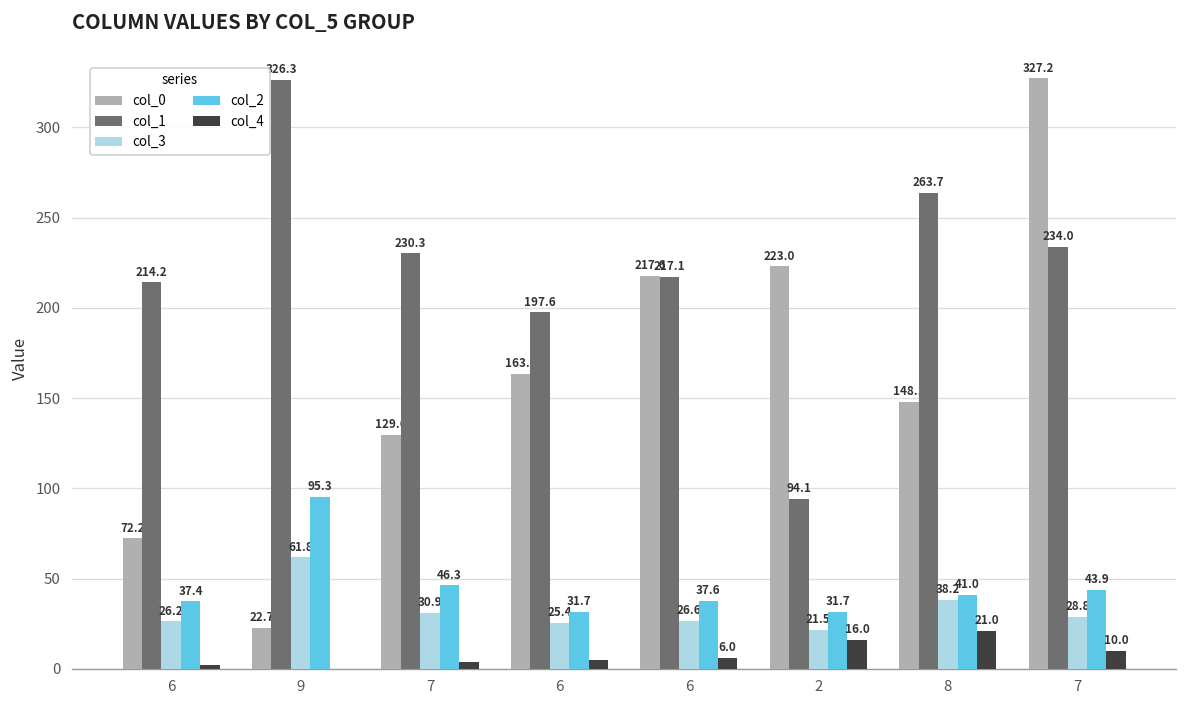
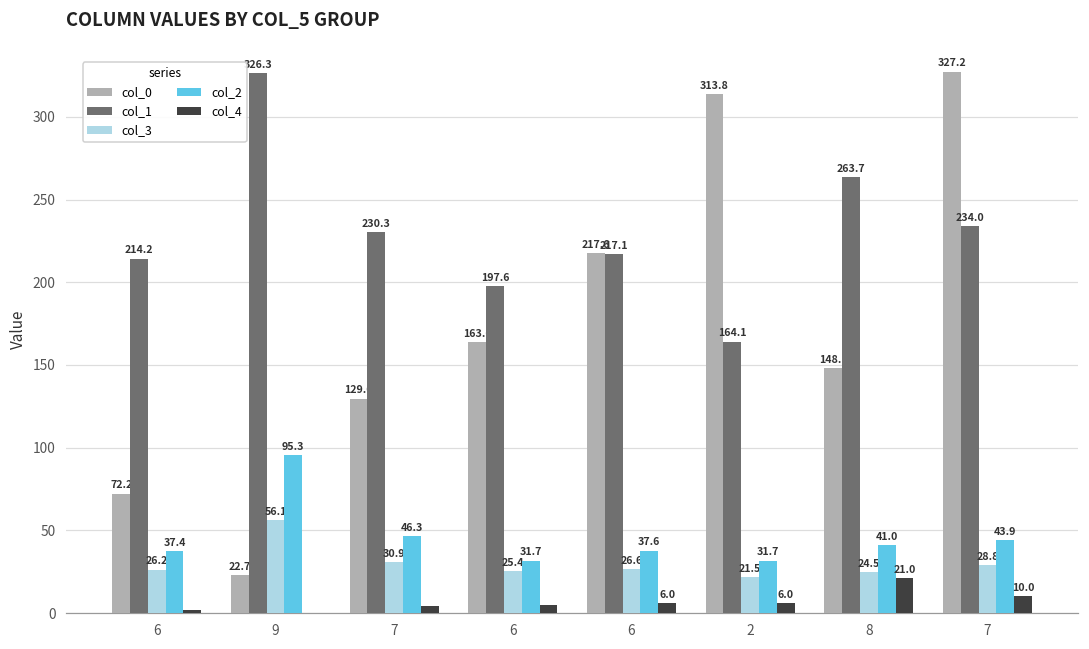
col_3, 9: 61.8 -> 56.1
col_0, 2: 223.0 -> 313.8
col_1, 2: 94.1 -> 164.1
col_4, 2: 16.0 -> 6.0
col_3, 8: 38.2 -> 24.5
